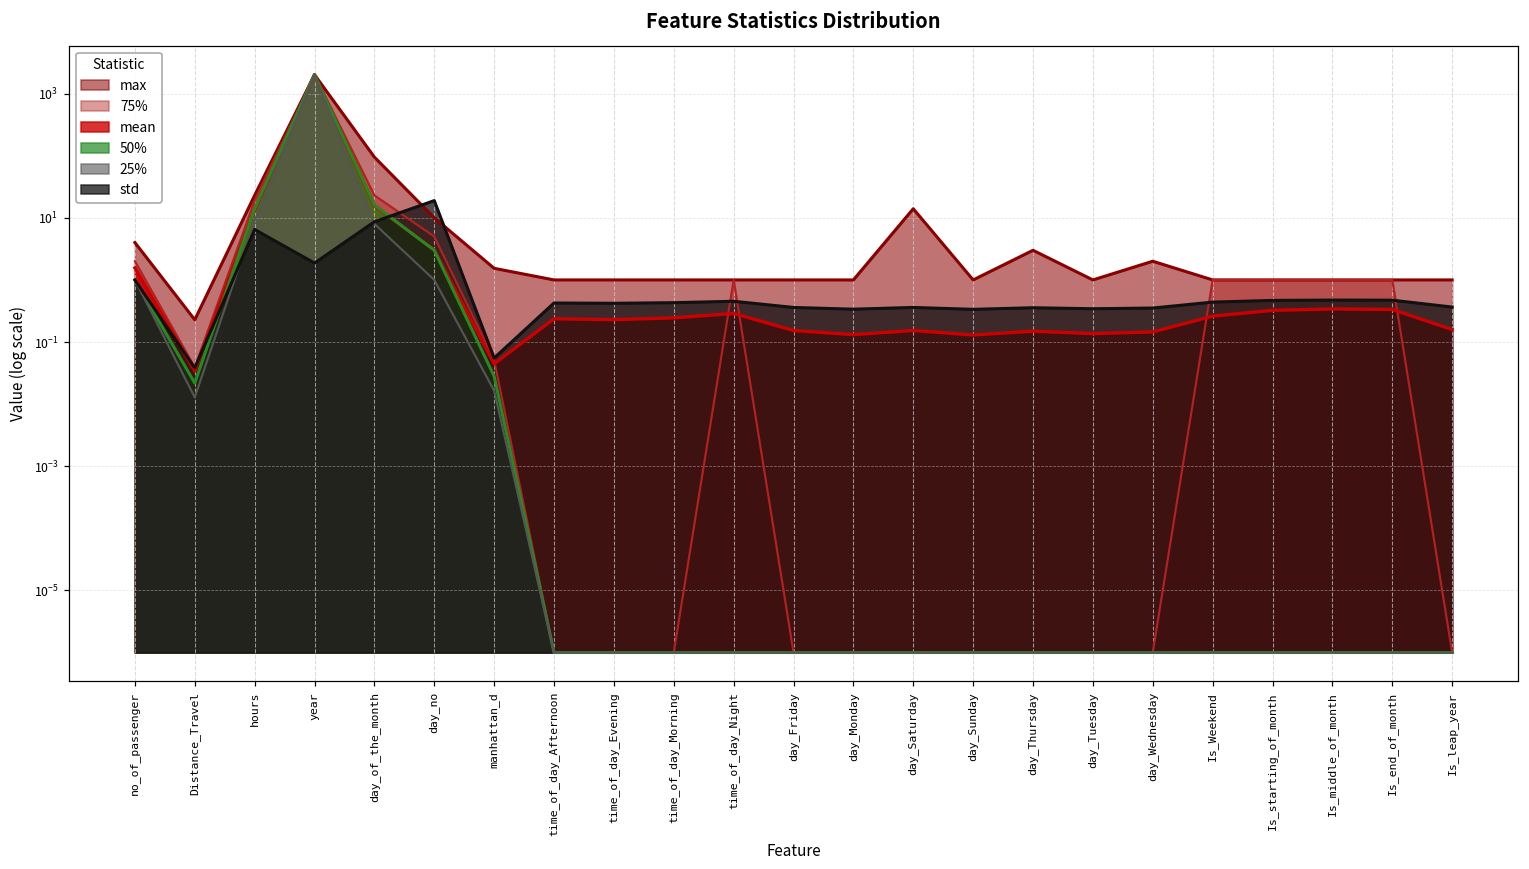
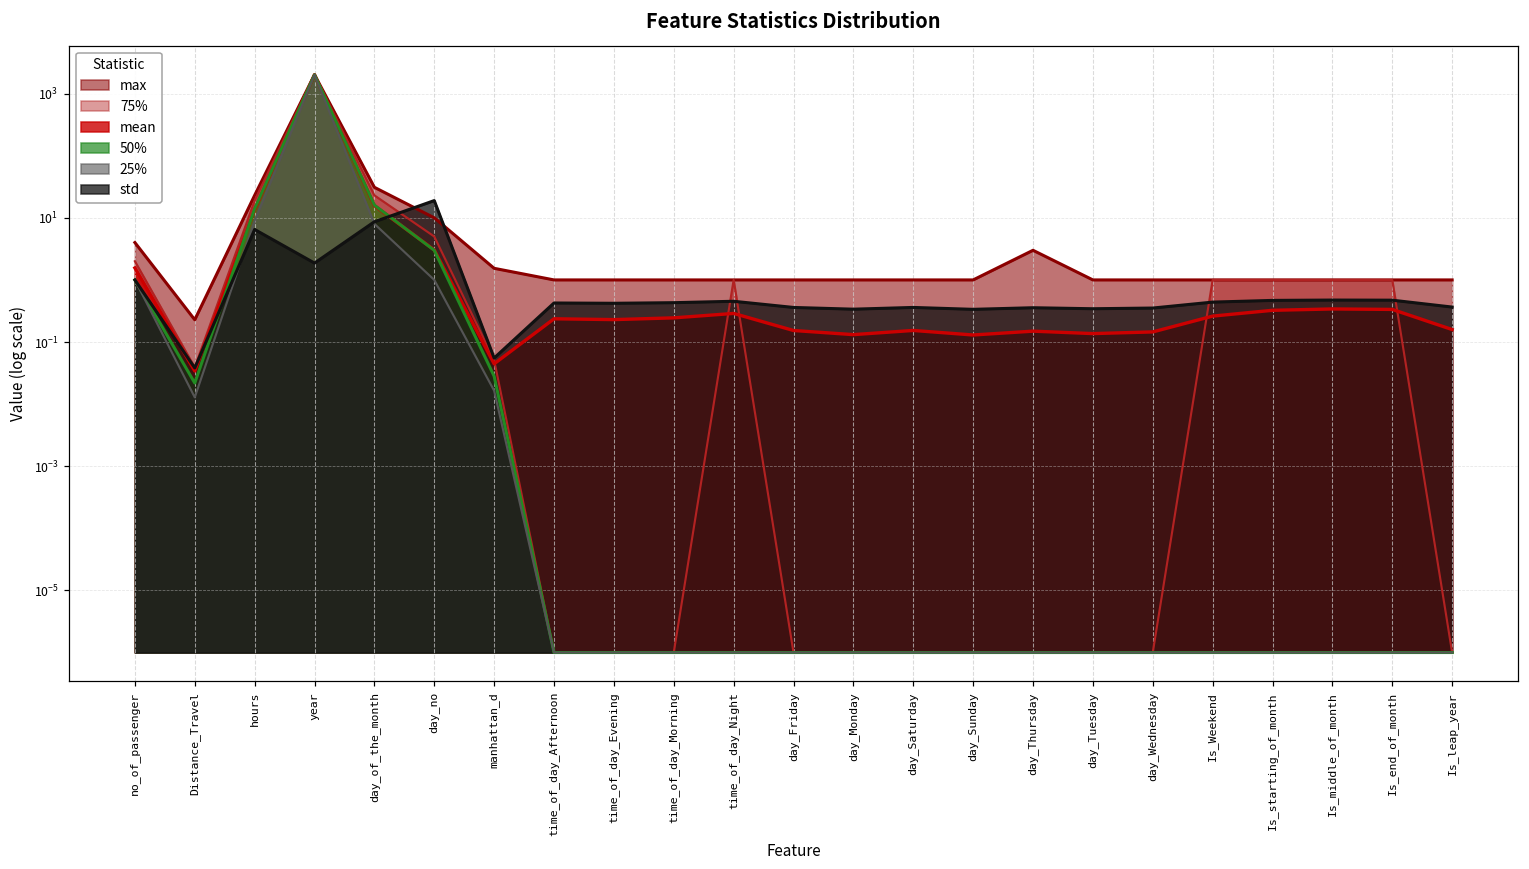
max, day_of_the_month: 100 -> 30
max, day_Saturday: 14 -> 1
max, day_Wednesday: 2 -> 1
